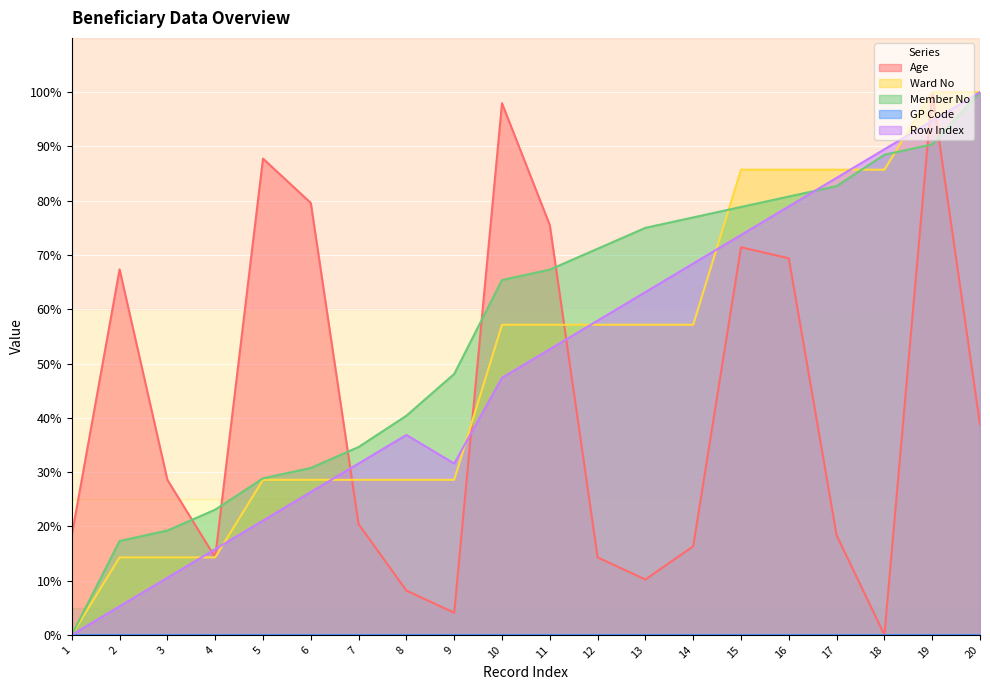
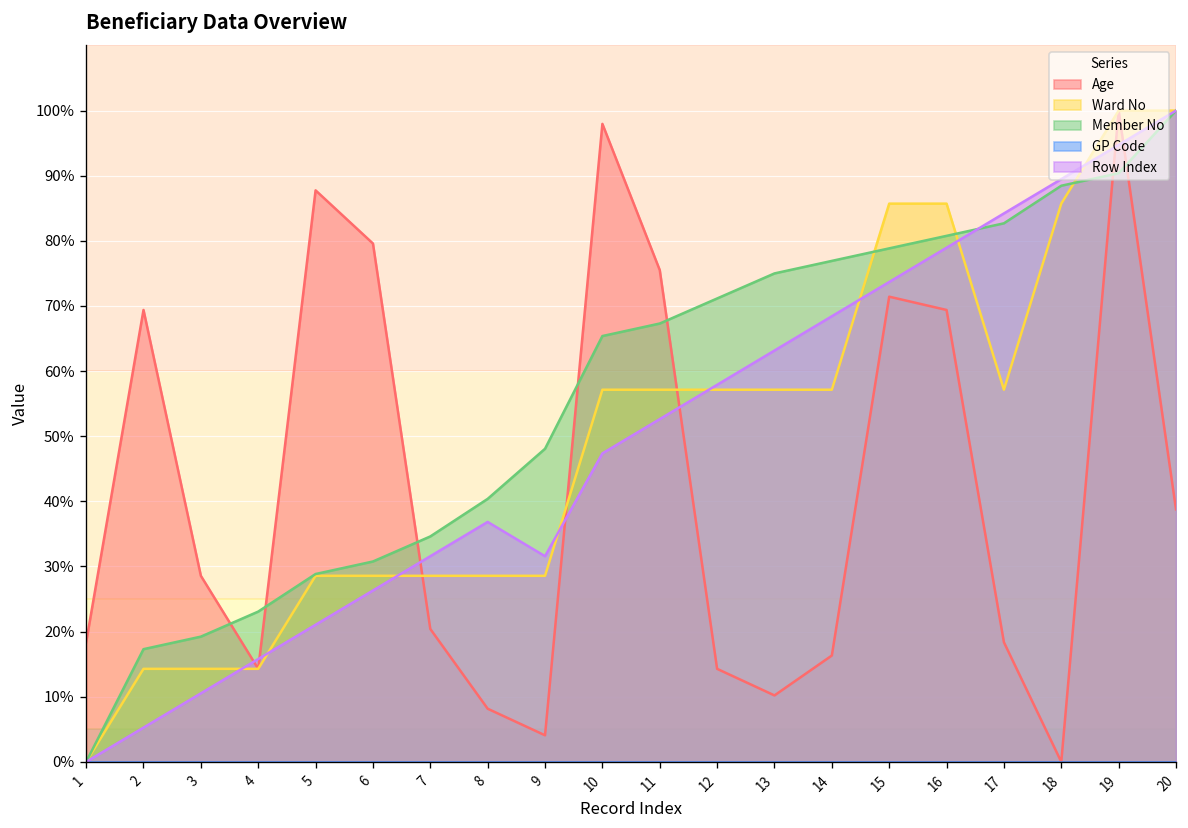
Age, 2: 67% -> 69%
Ward No, 17: 86% -> 57%
